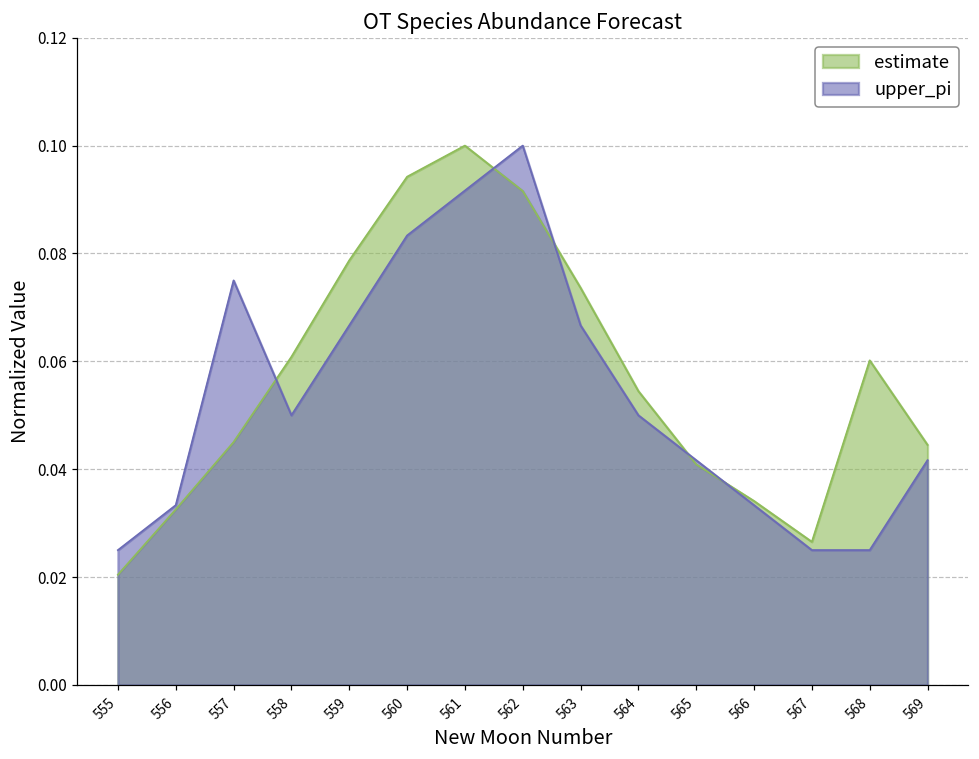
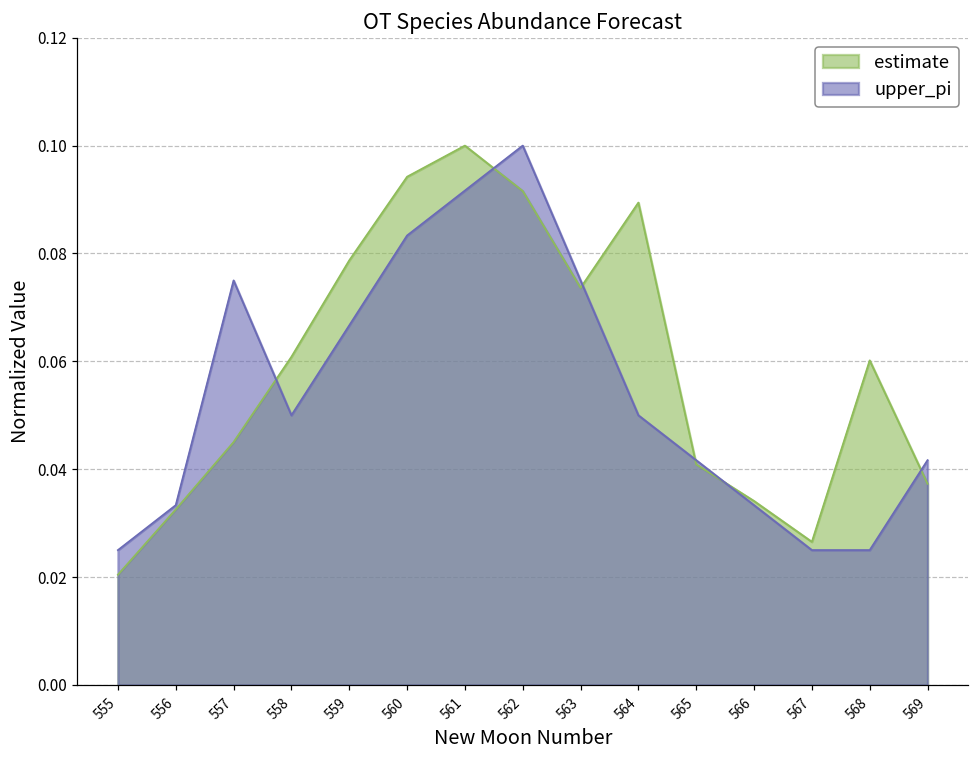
upper_pi, 563: 0.067 -> 0.075
estimate, 564: 0.054 -> 0.089
estimate, 569: 0.045 -> 0.037
